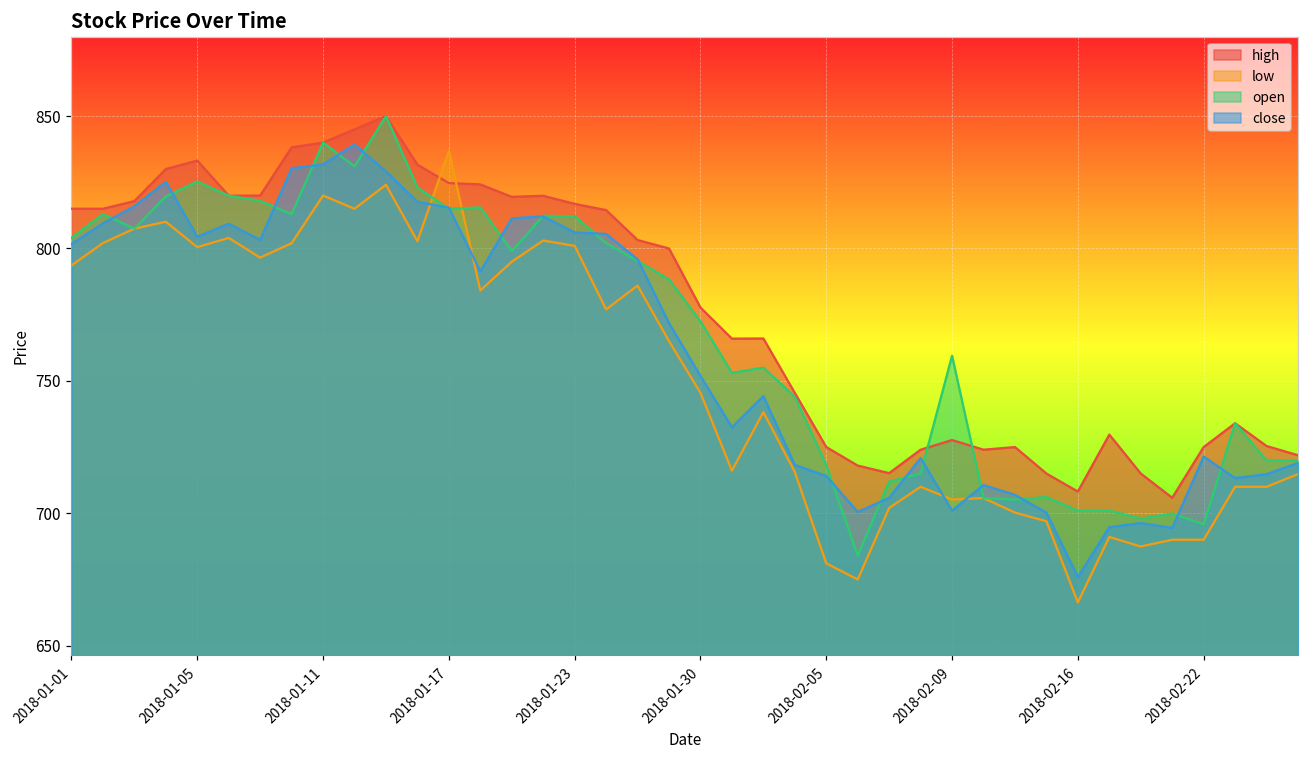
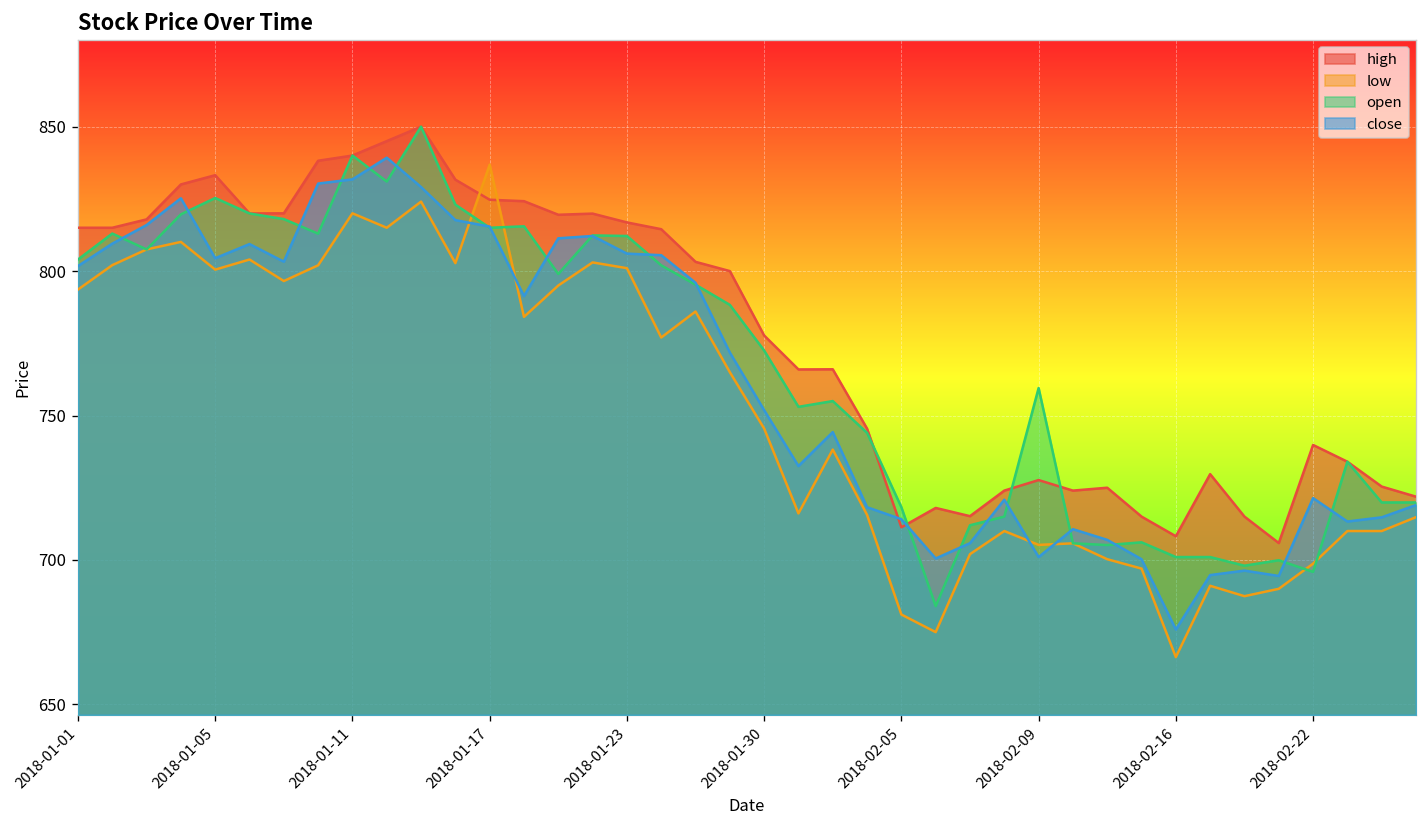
high, 2018-02-05: 725 -> 711
high, 2018-02-22: 725 -> 740
low, 2018-02-22: 690 -> 699
